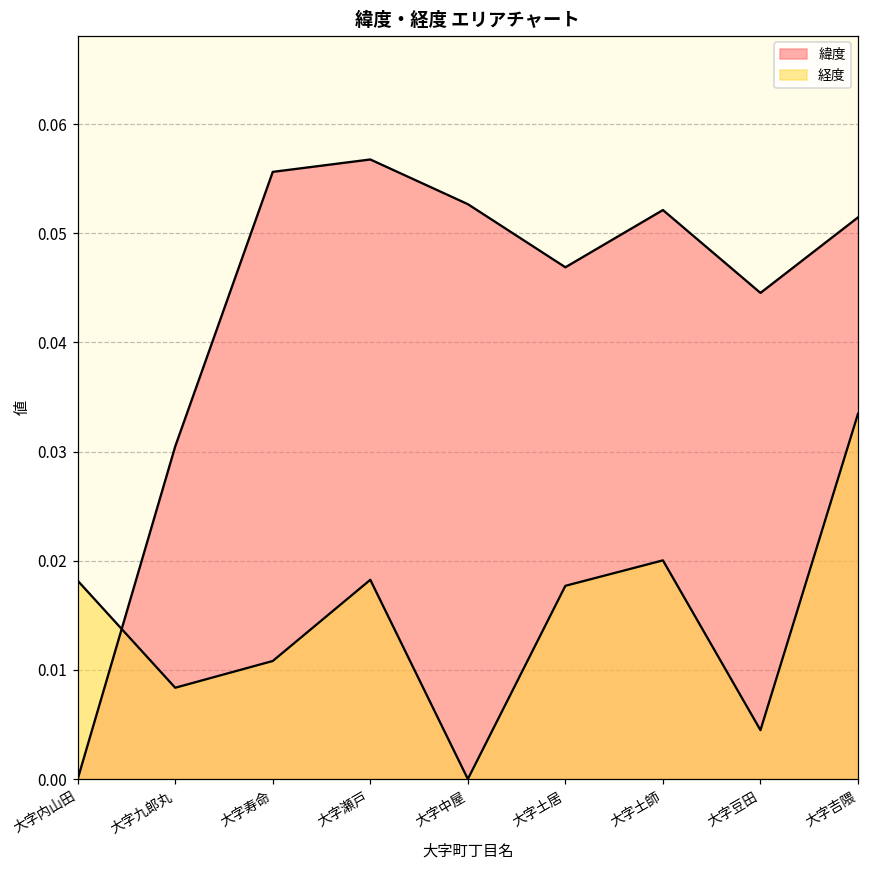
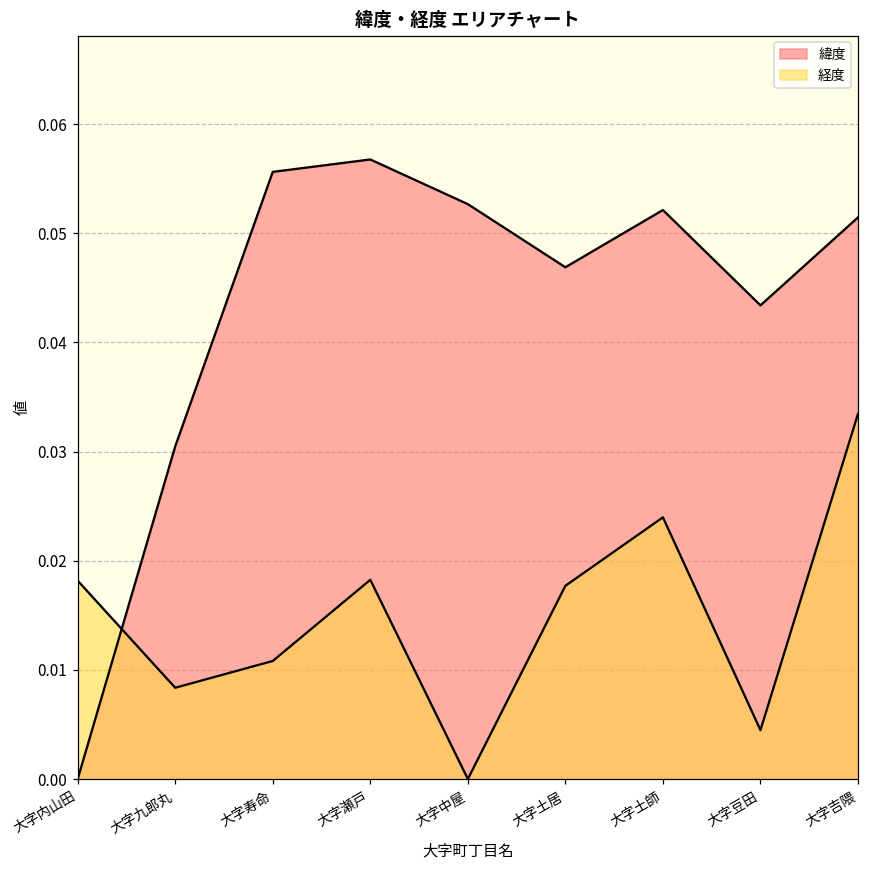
経度, 大字土師: 0.020 -> 0.024
緯度, 大字豆田: 0.045 -> 0.043
